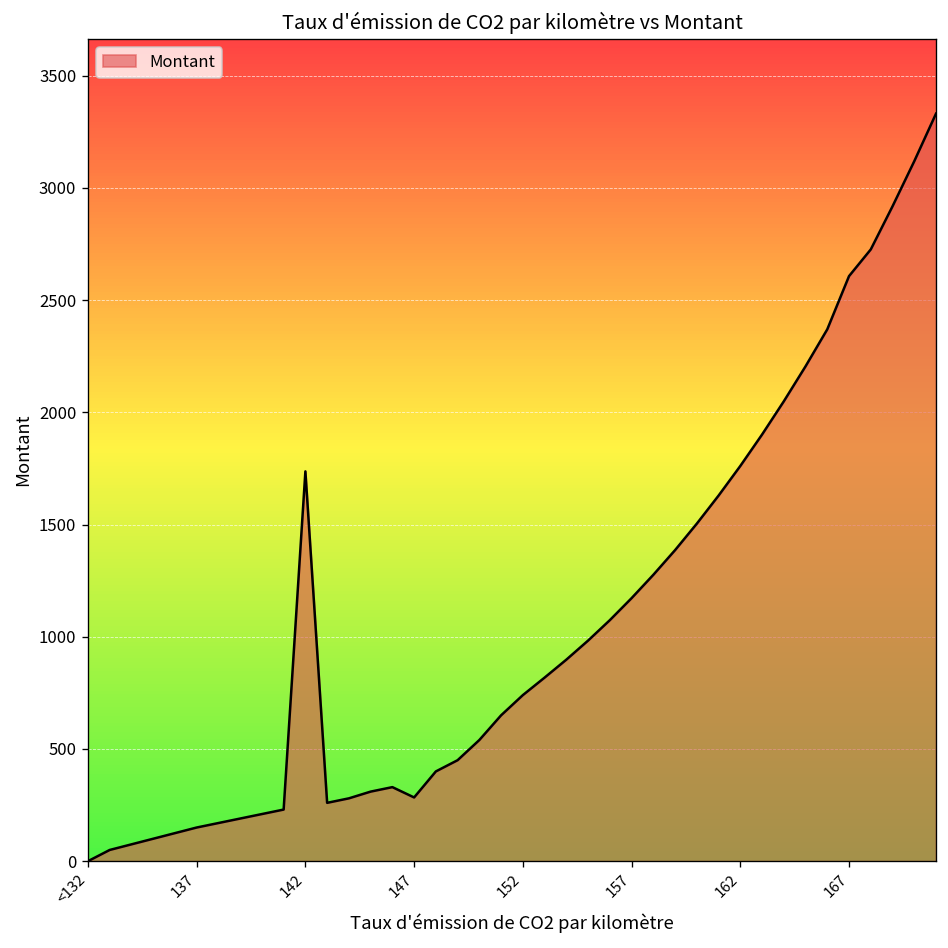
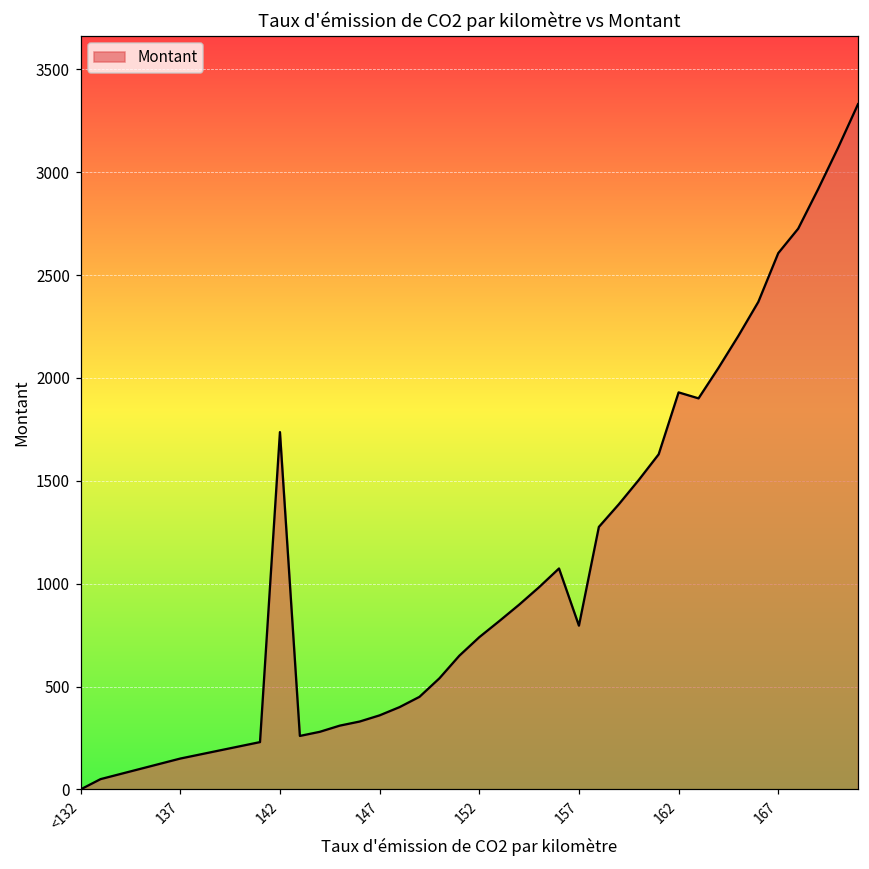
147: 280 -> 360
157: 1170 -> 800
162: 1760 -> 1930
